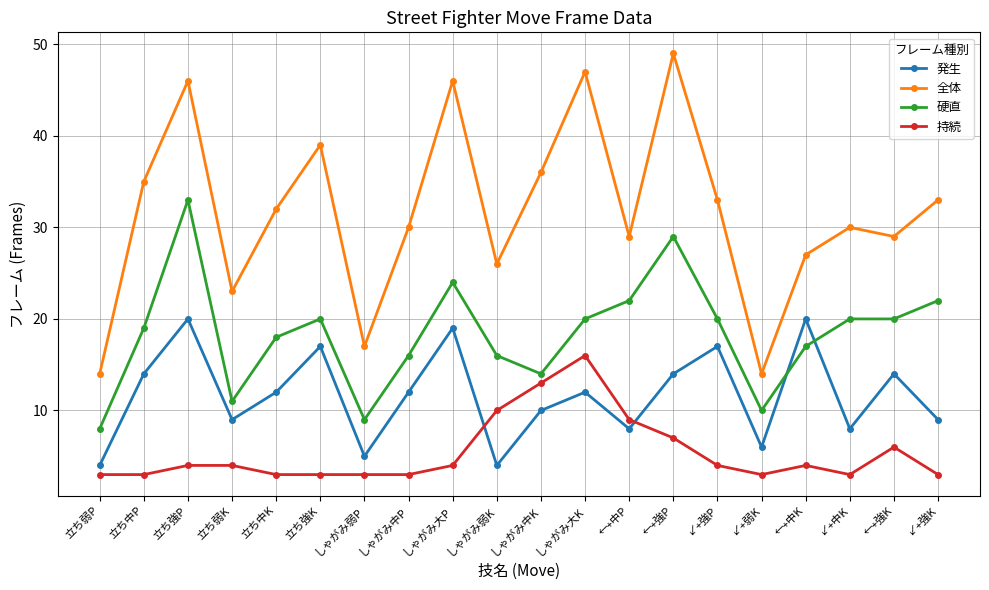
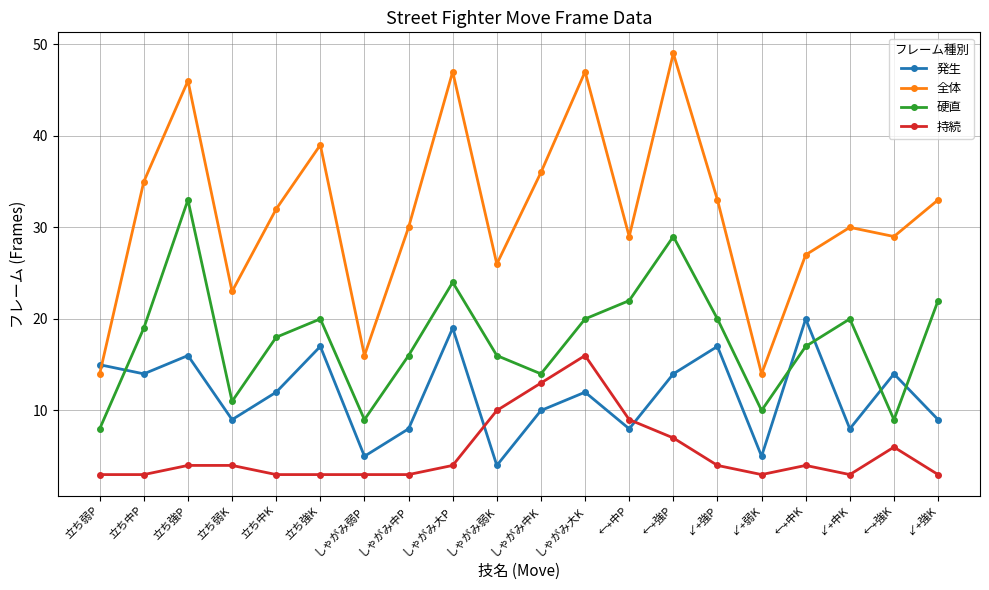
発生, 立ち弱P: 4 -> 15
発生, 立ち強P: 20 -> 16
全体, しゃがみ弱P: 17 -> 16
発生, しゃがみ中P: 12 -> 8
全体, しゃがみ大P: 46 -> 47
発生, ↙+弱K: 6 -> 5
硬直, ←+強K: 20 -> 9
